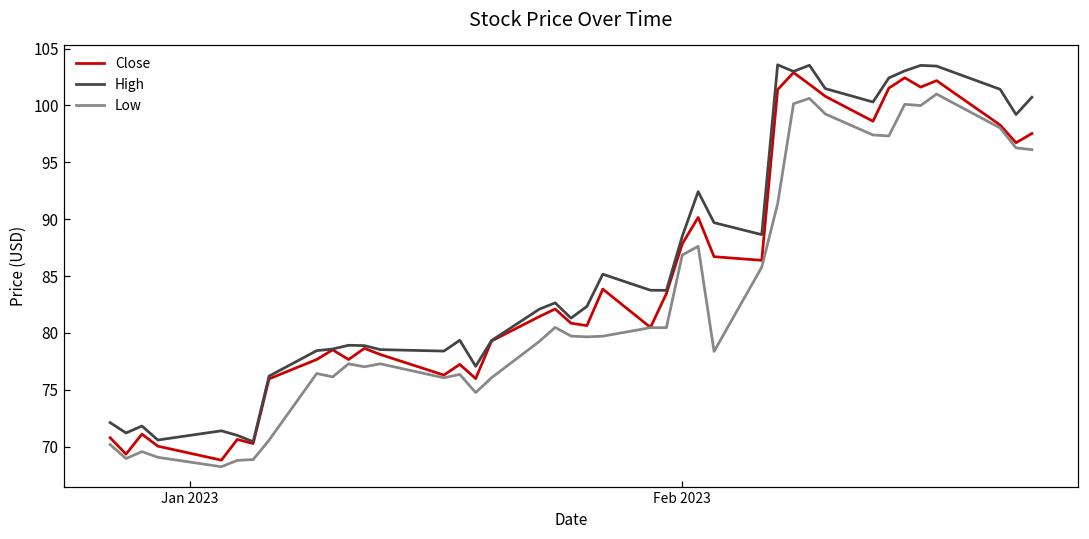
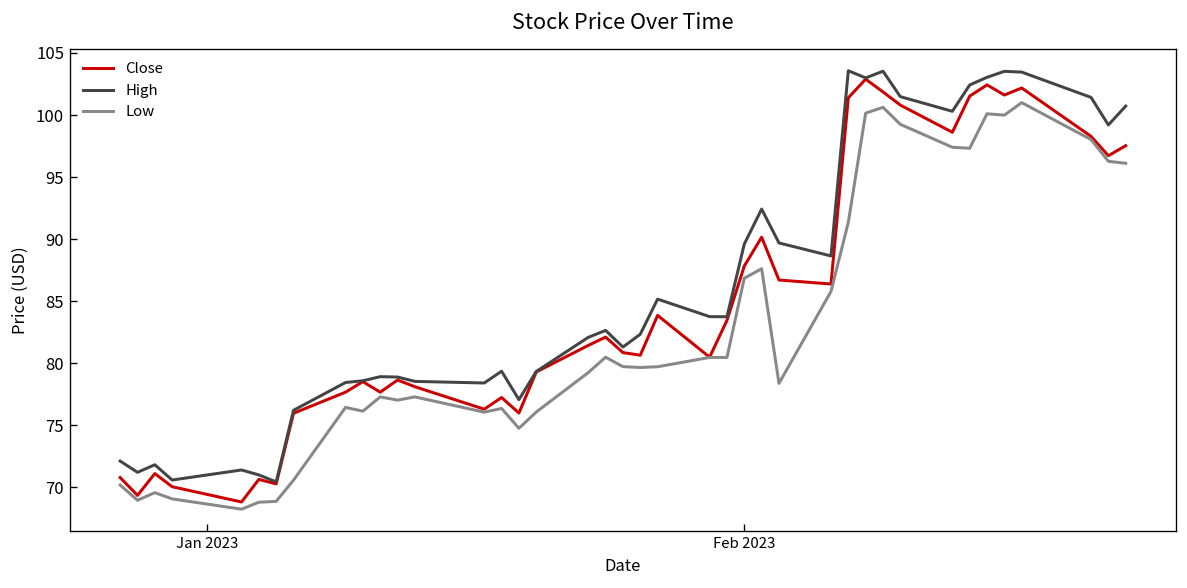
High, Feb 2023: 88.5 -> 89.6
